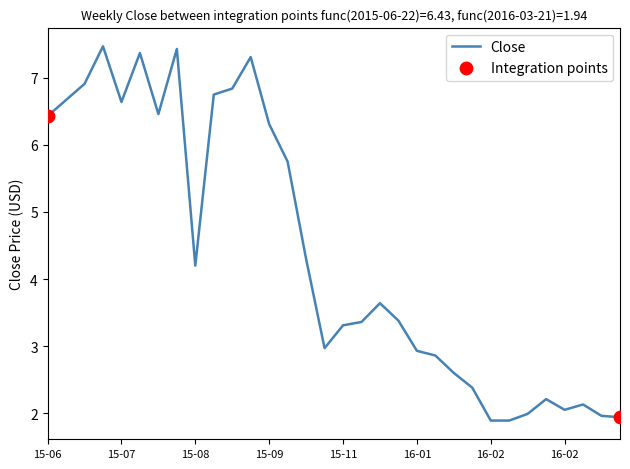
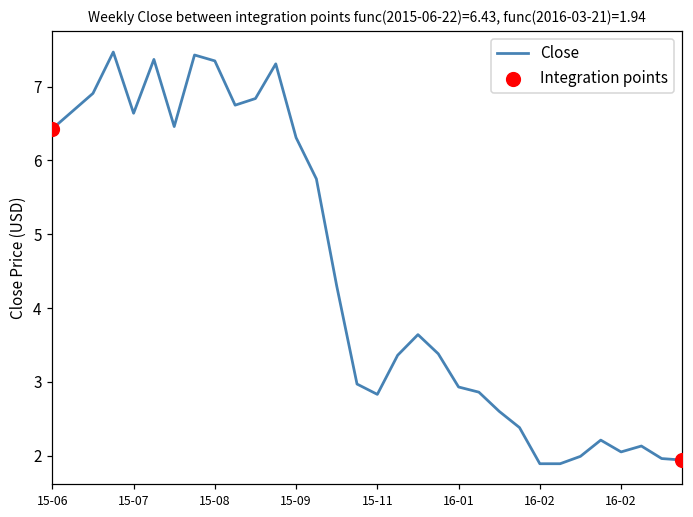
Close, 15-08: 4.2 -> 7.4
Close, 15-11: 3.3 -> 2.8
